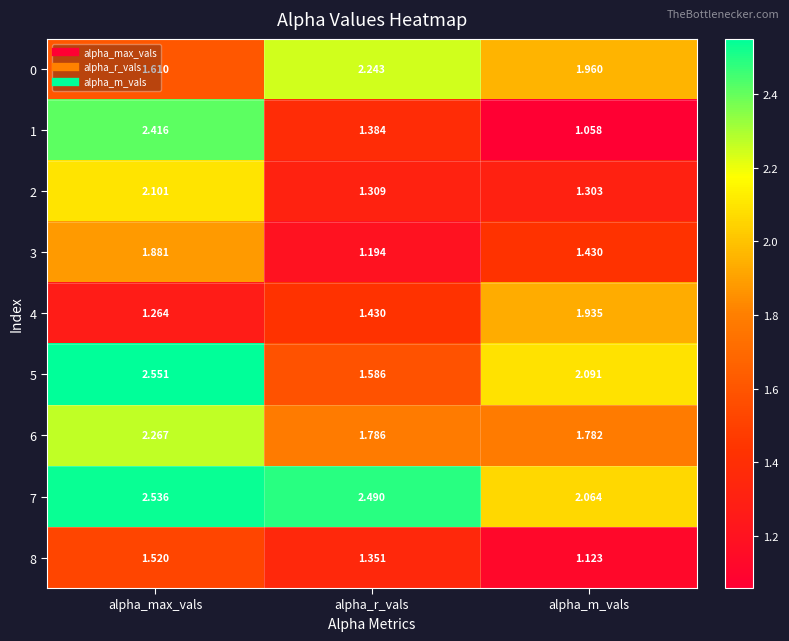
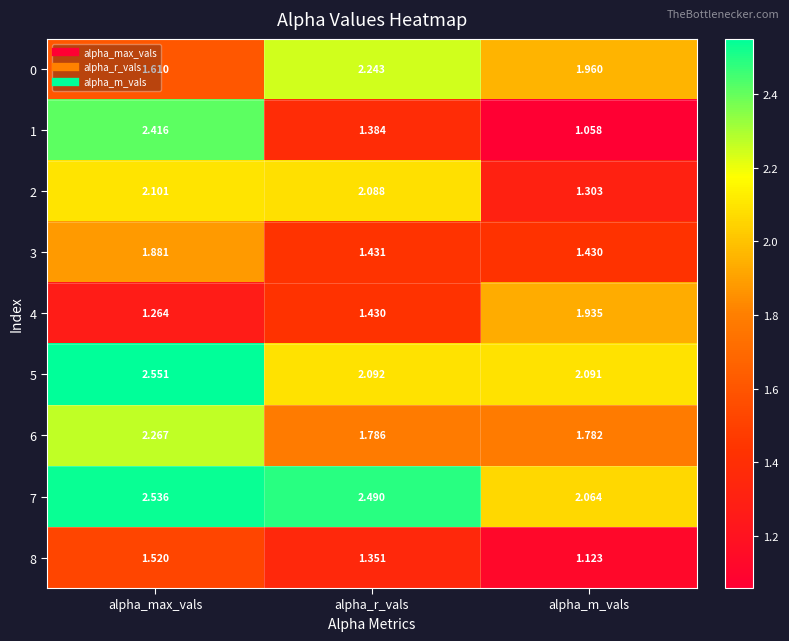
2, alpha_r_vals: 1.309 -> 2.088
3, alpha_r_vals: 1.194 -> 1.431
5, alpha_r_vals: 1.586 -> 2.092
